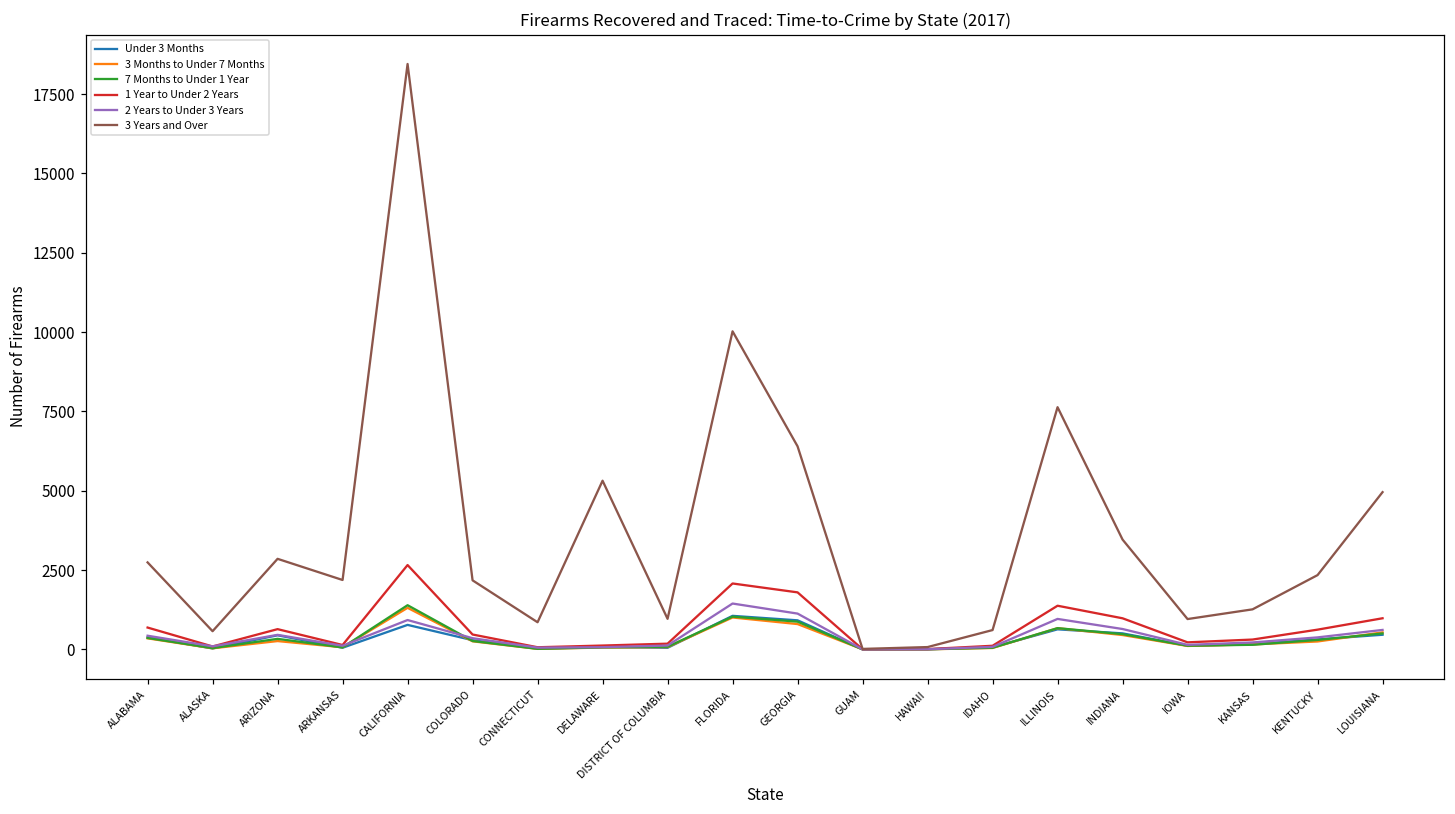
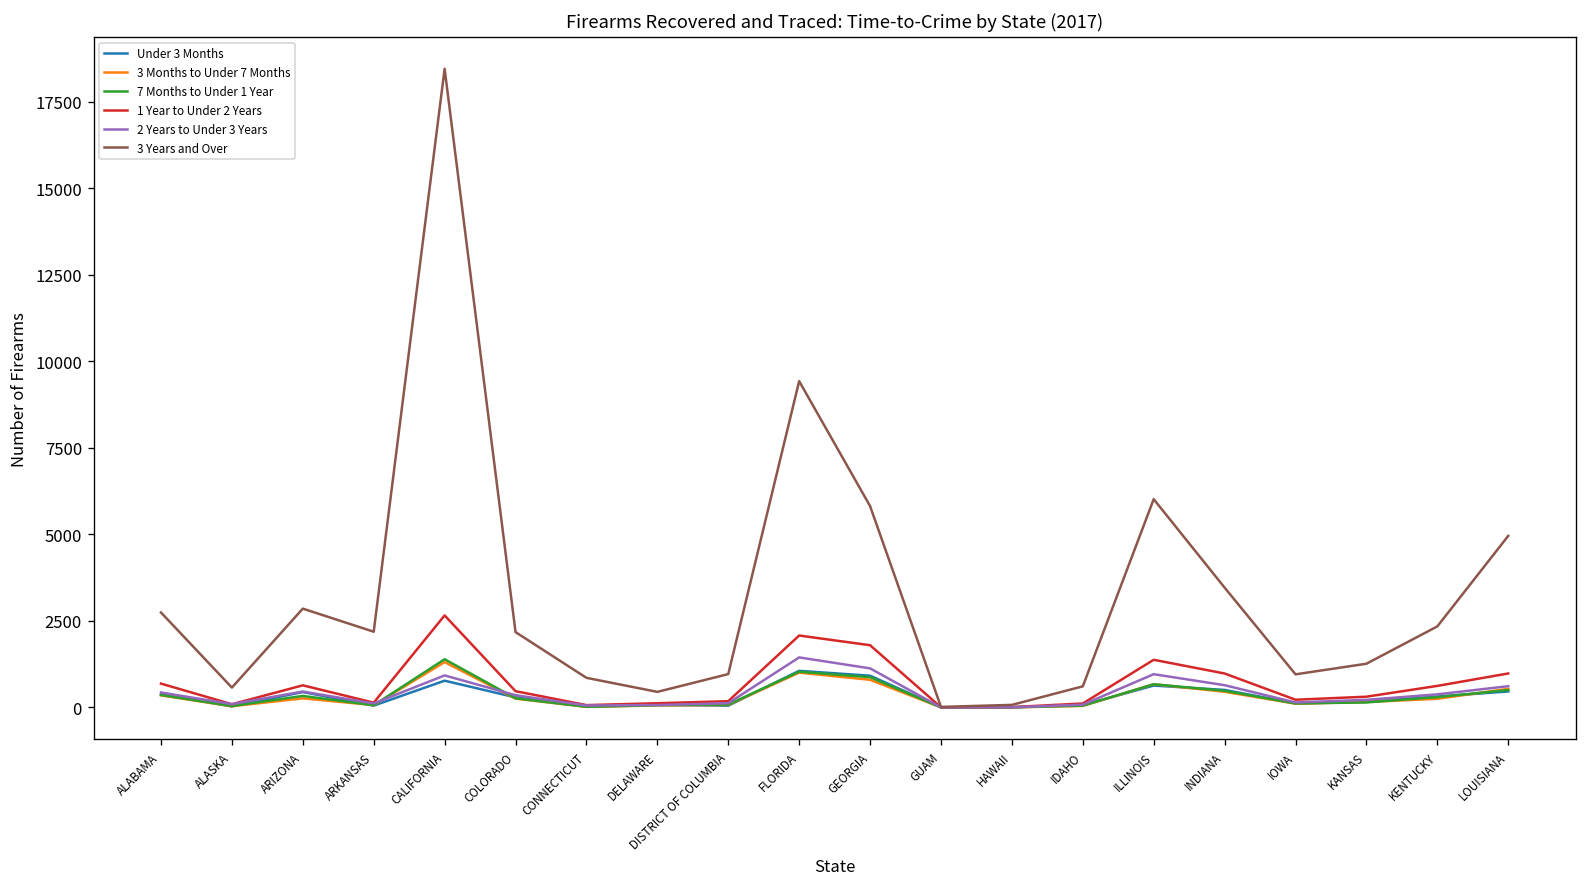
3 Years and Over, DELAWARE: 5300 -> 400
3 Years and Over, FLORIDA: 10000 -> 9400
3 Years and Over, GEORGIA: 6400 -> 5800
3 Years and Over, ILLINOIS: 7600 -> 6000
